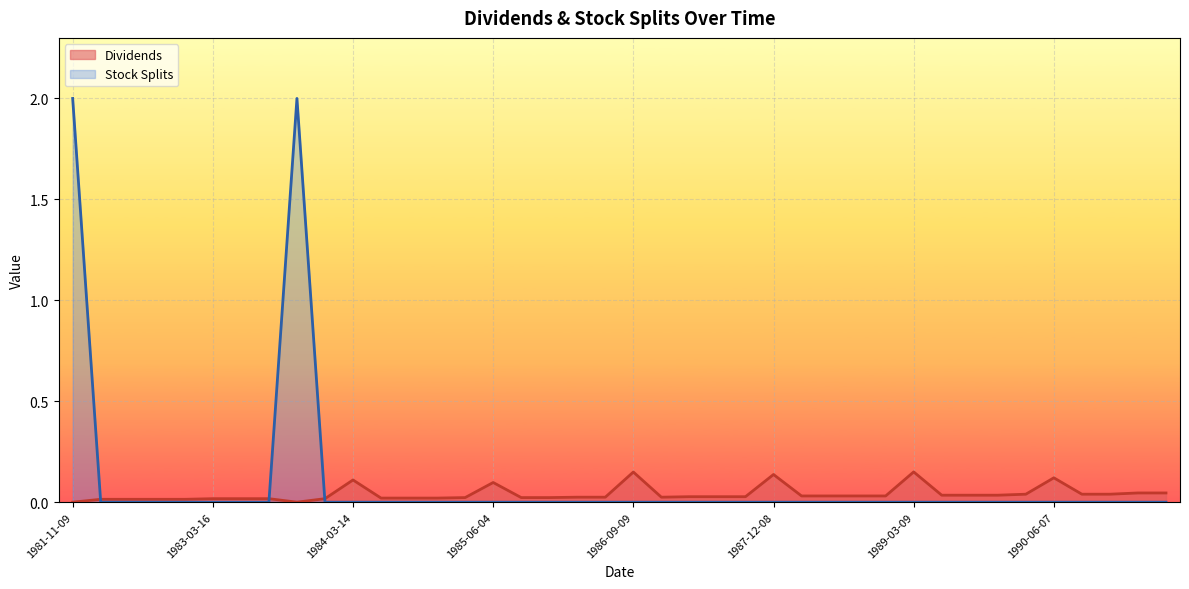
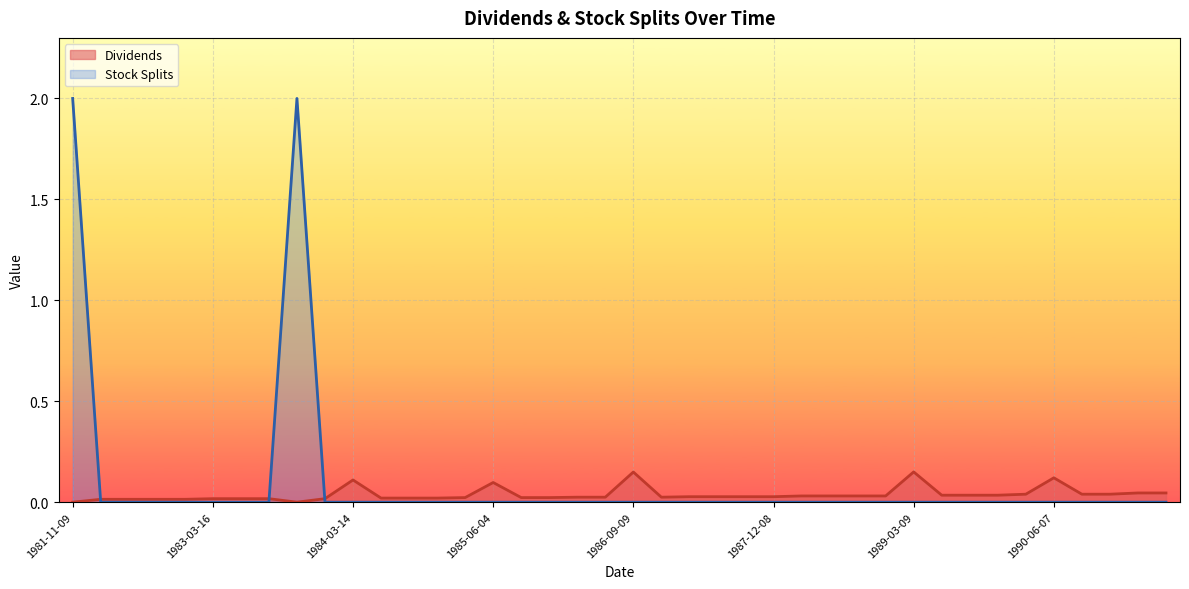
Dividends, 1987-12-08: 0.14 -> 0.03
